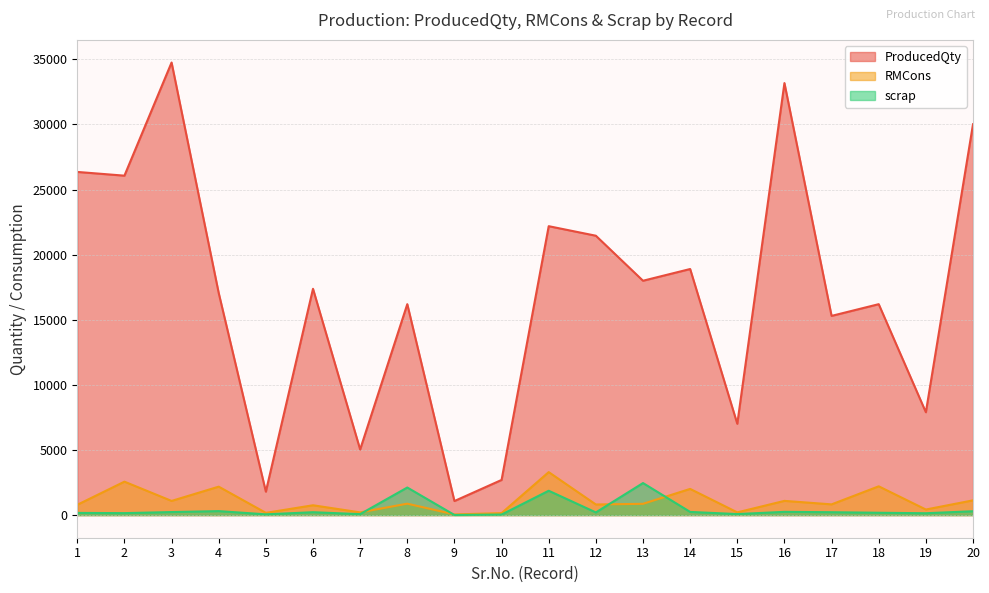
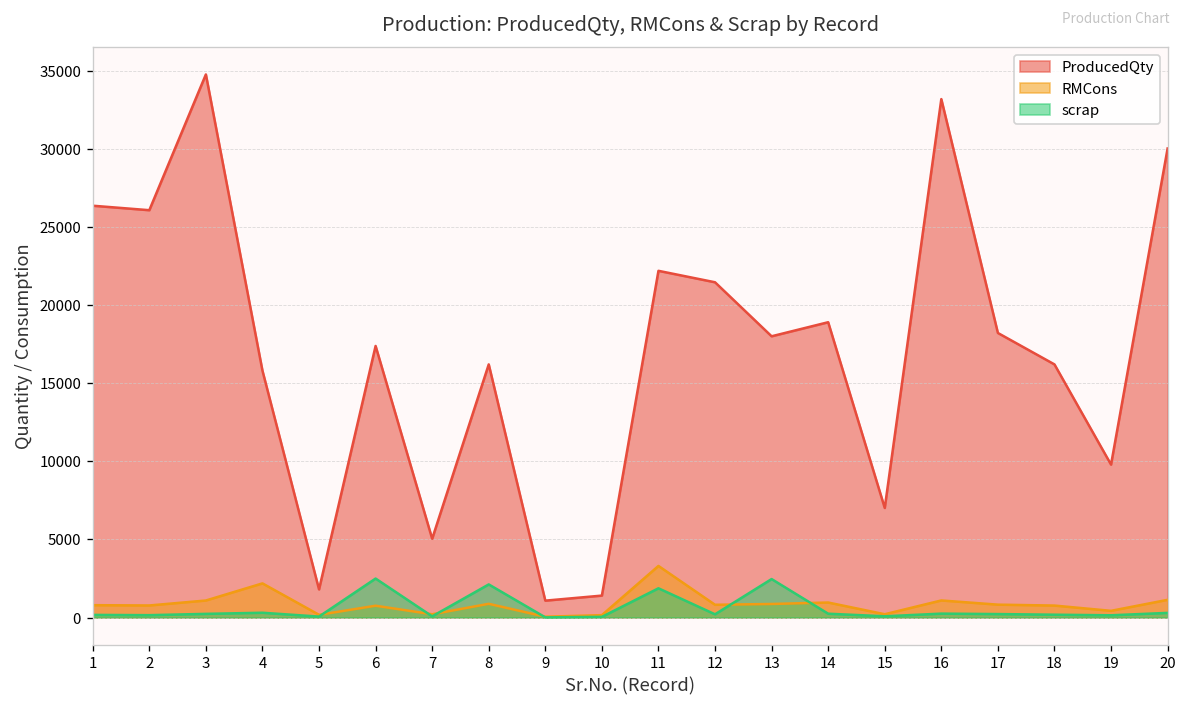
RMCons, 2: 2600 -> 800
ProducedQty, 4: 17100 -> 15800
scrap, 6: 200 -> 2500
ProducedQty, 10: 2700 -> 1400
RMCons, 14: 2000 -> 1000
ProducedQty, 17: 15300 -> 18200
RMCons, 18: 2200 -> 800
ProducedQty, 19: 7900 -> 9800
